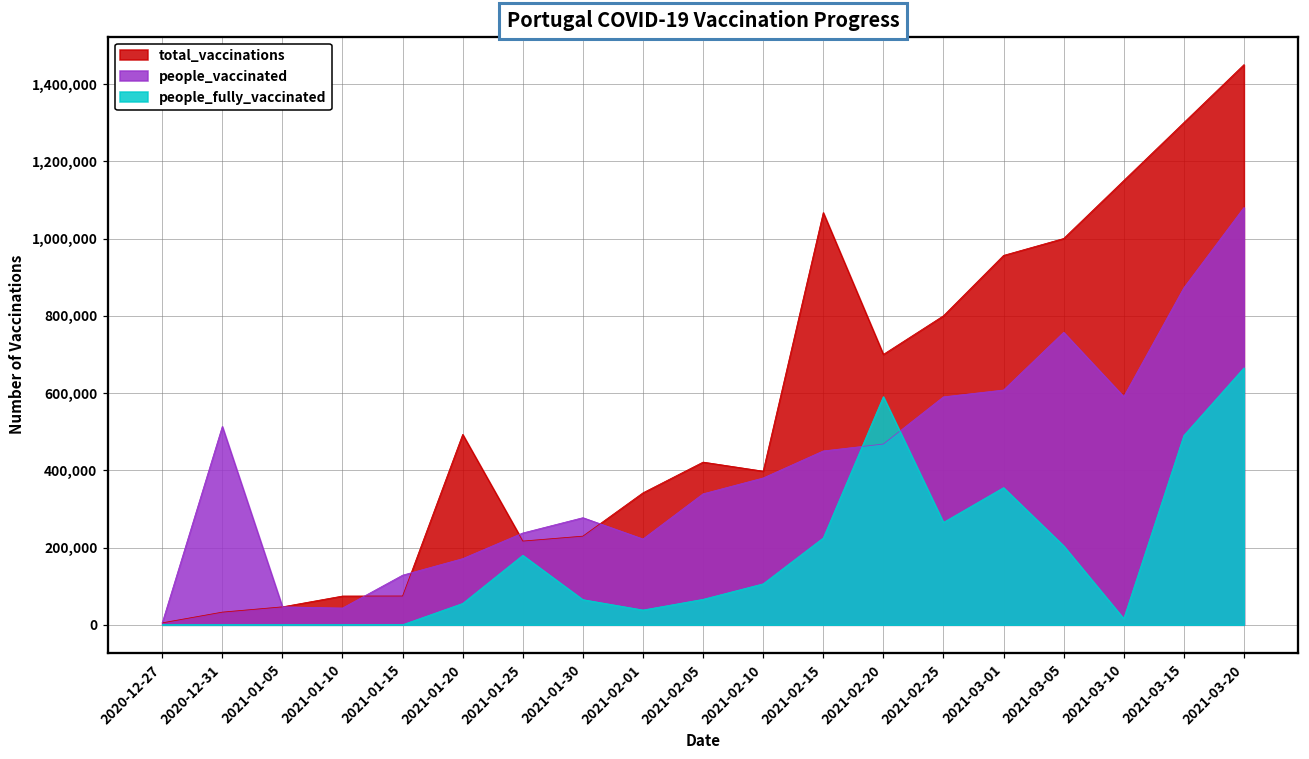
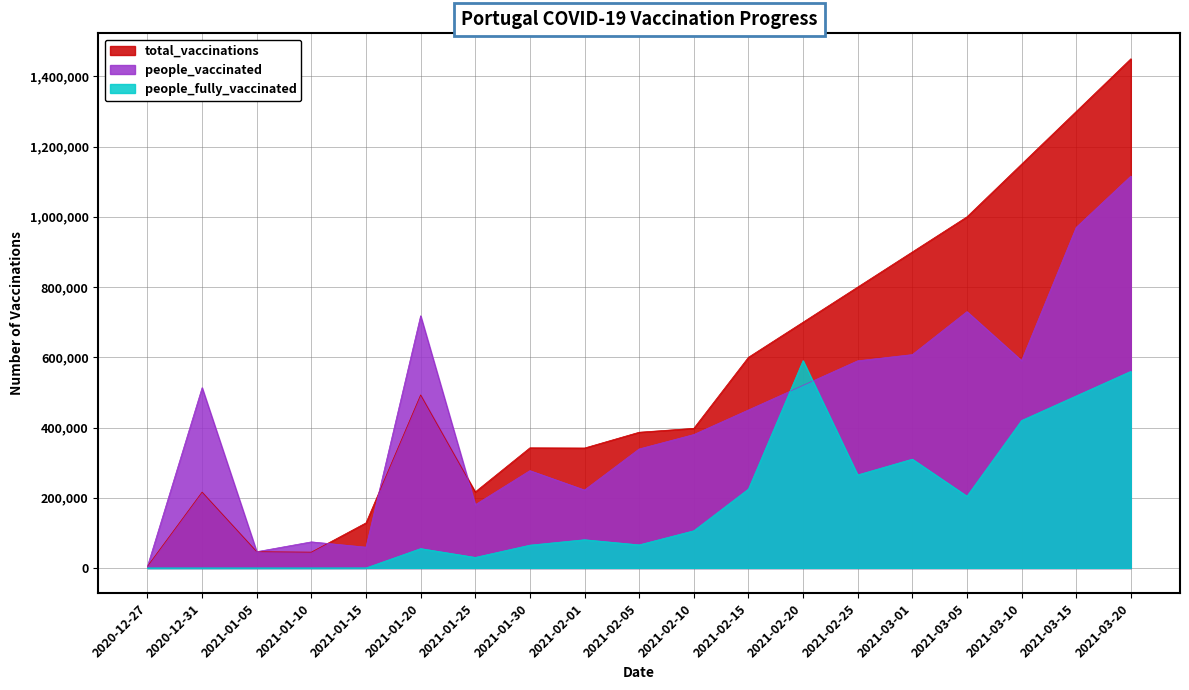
total_vaccinations, 2020-12-31: 30,000 -> 220,000
total_vaccinations, 2021-01-10: 70,000 -> 50,000
people_vaccinated, 2021-01-10: 40,000 -> 70,000
total_vaccinations, 2021-01-15: 70,000 -> 130,000
people_vaccinated, 2021-01-15: 130,000 -> 60,000
people_vaccinated, 2021-01-20: 170,000 -> 720,000
people_vaccinated, 2021-01-25: 240,000 -> 180,000
people_fully_vaccinated, 2021-01-25: 180,000 -> 30,000
total_vaccinations, 2021-01-30: 230,000 -> 340,000
people_fully_vaccinated, 2021-02-01: 40,000 -> 80,000
total_vaccinations, 2021-02-05: 420,000 -> 390,000
total_vaccinations, 2021-02-15: 1,070,000 -> 600,000
people_vaccinated, 2021-02-20: 470,000 -> 520,000
total_vaccinations, 2021-03-01: 960,000 -> 900,000
people_fully_vaccinated, 2021-03-01: 360,000 -> 310,000
people_vaccinated, 2021-03-05: 760,000 -> 730,000
people_fully_vaccinated, 2021-03-10: 20,000 -> 420,000
people_vaccinated, 2021-03-15: 870,000 -> 970,000
people_vaccinated, 2021-03-20: 1,080,000 -> 1,120,000
people_fully_vaccinated, 2021-03-20: 660,000 -> 560,000
